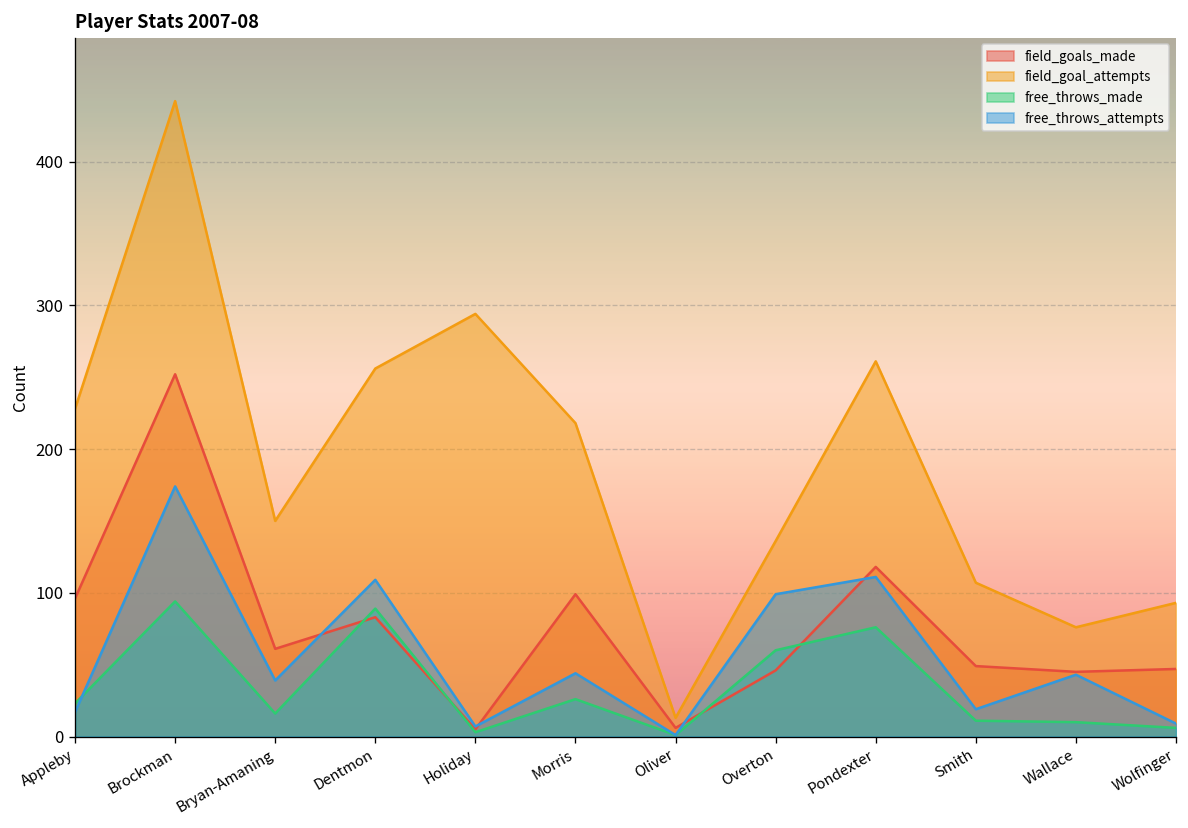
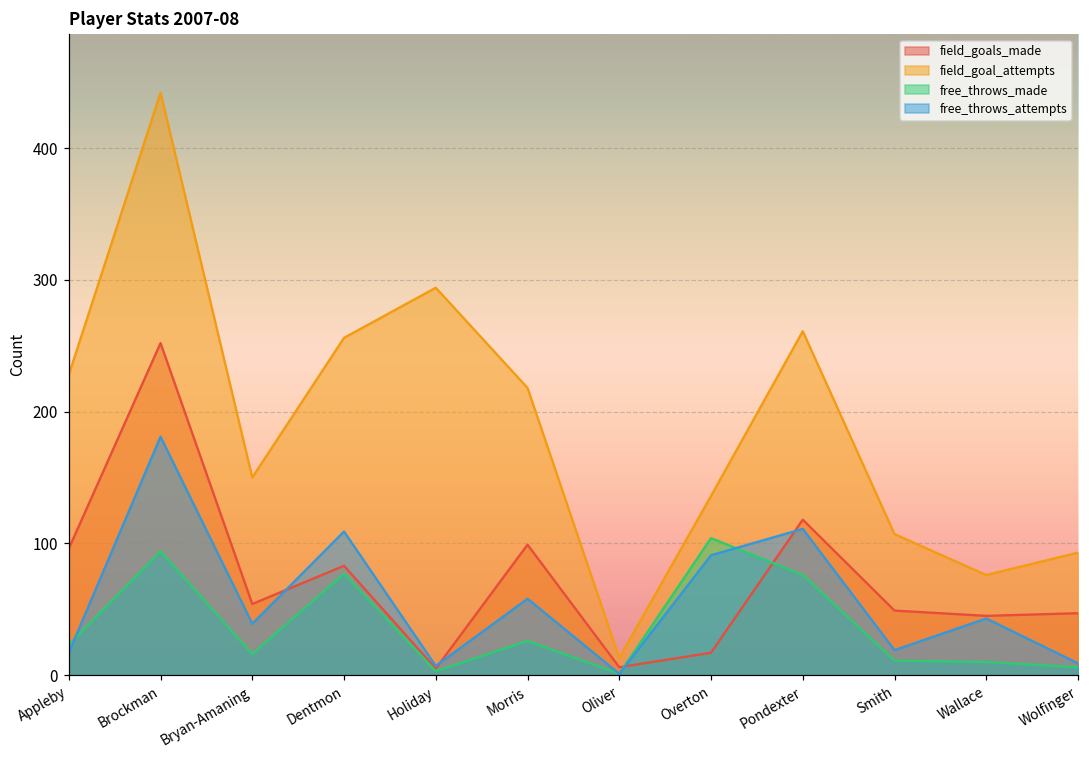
free_throws_attempts, Brockman: 174 -> 181
field_goals_made, Bryan-Amaning: 61 -> 54
free_throws_made, Dentmon: 89 -> 77
free_throws_attempts, Morris: 44 -> 58
field_goals_made, Overton: 46 -> 17
free_throws_made, Overton: 60 -> 104
free_throws_attempts, Overton: 99 -> 91
